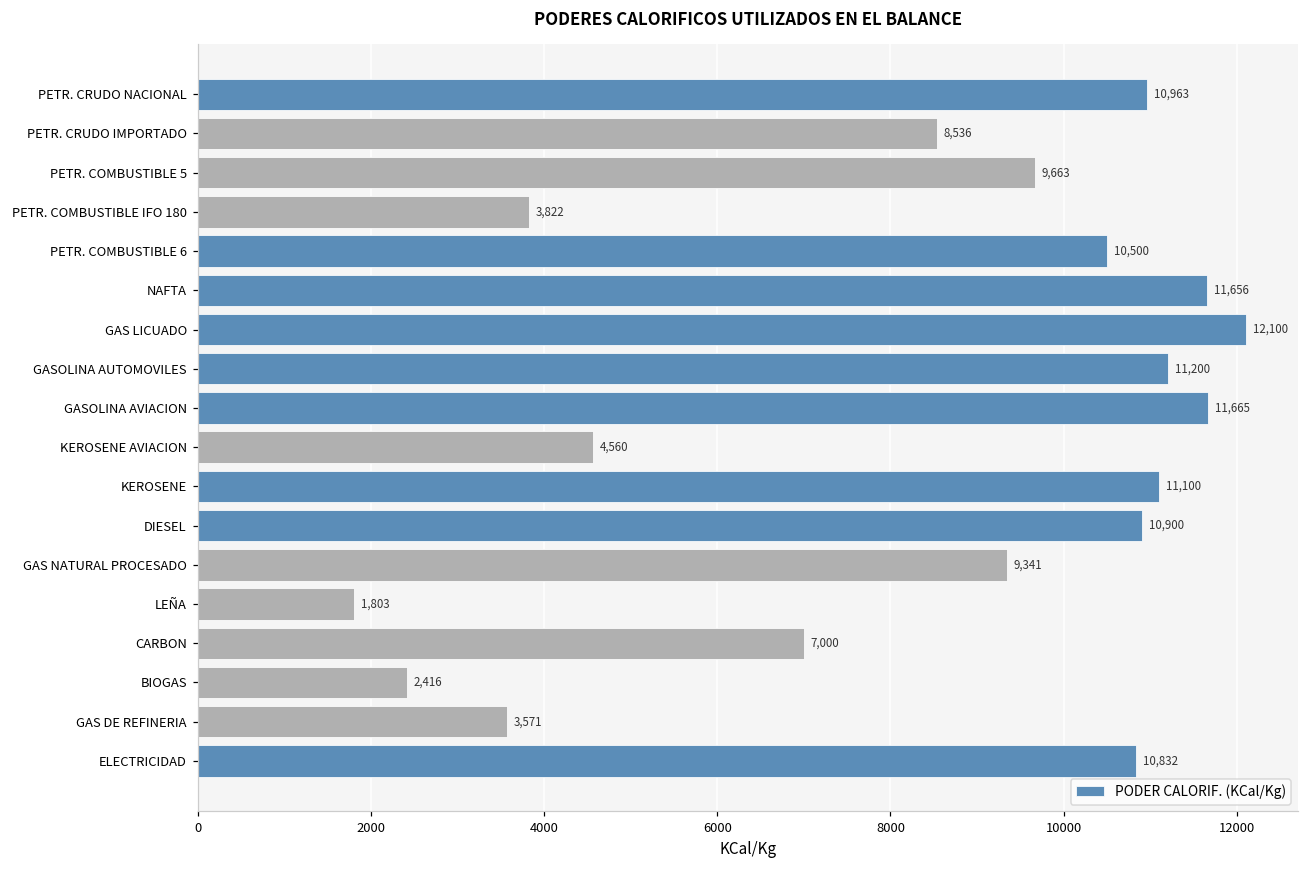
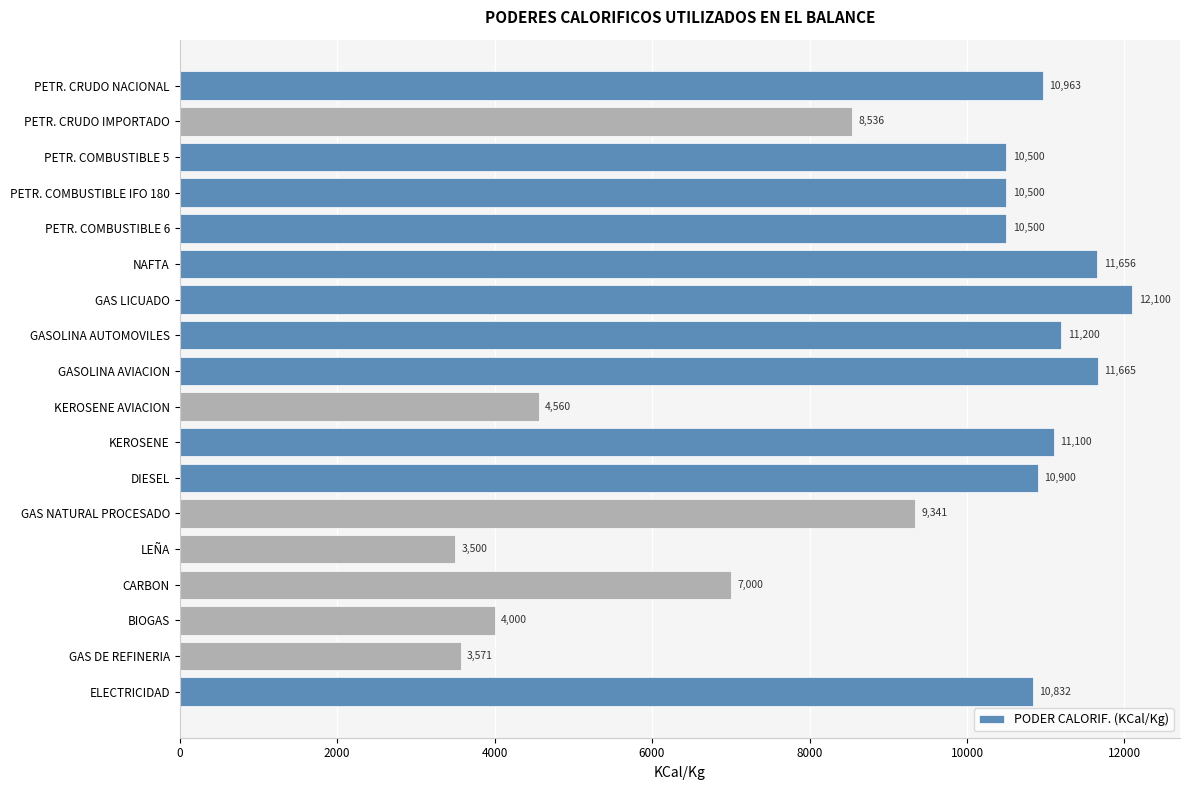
PETR. COMBUSTIBLE 5: 9,663 -> 10,500
PETR. COMBUSTIBLE IFO 180: 3,822 -> 10,500
LEÑA: 1,803 -> 3,500
BIOGAS: 2,416 -> 4,000
